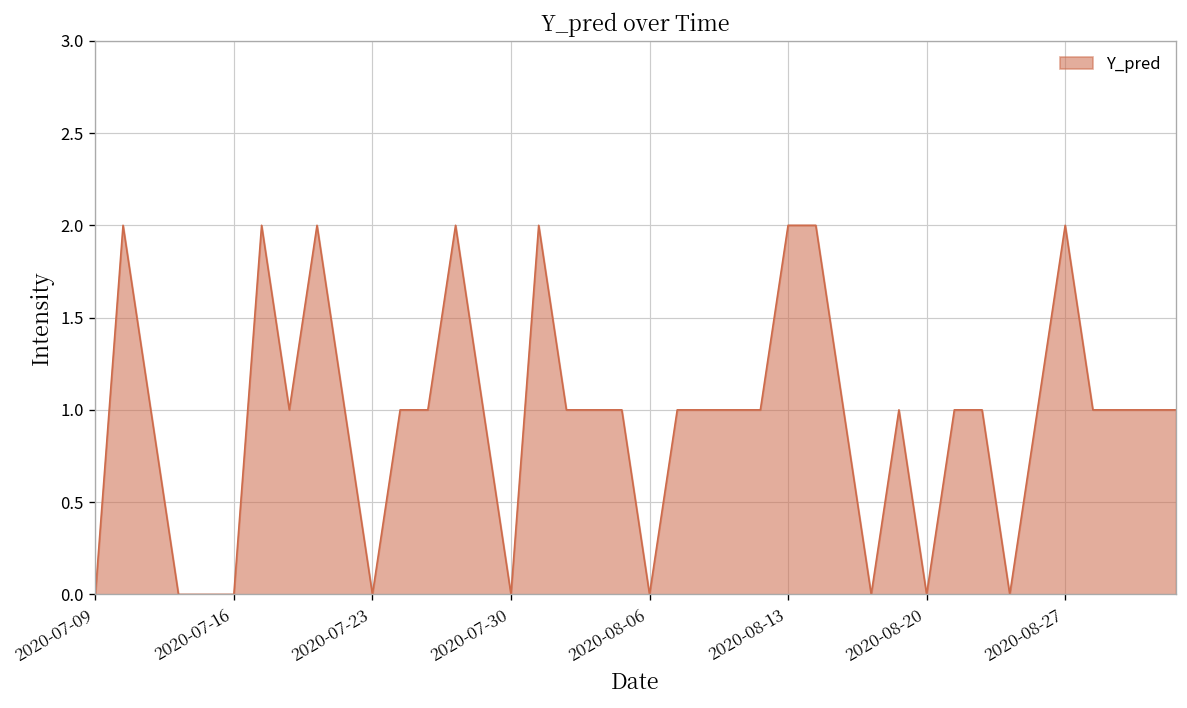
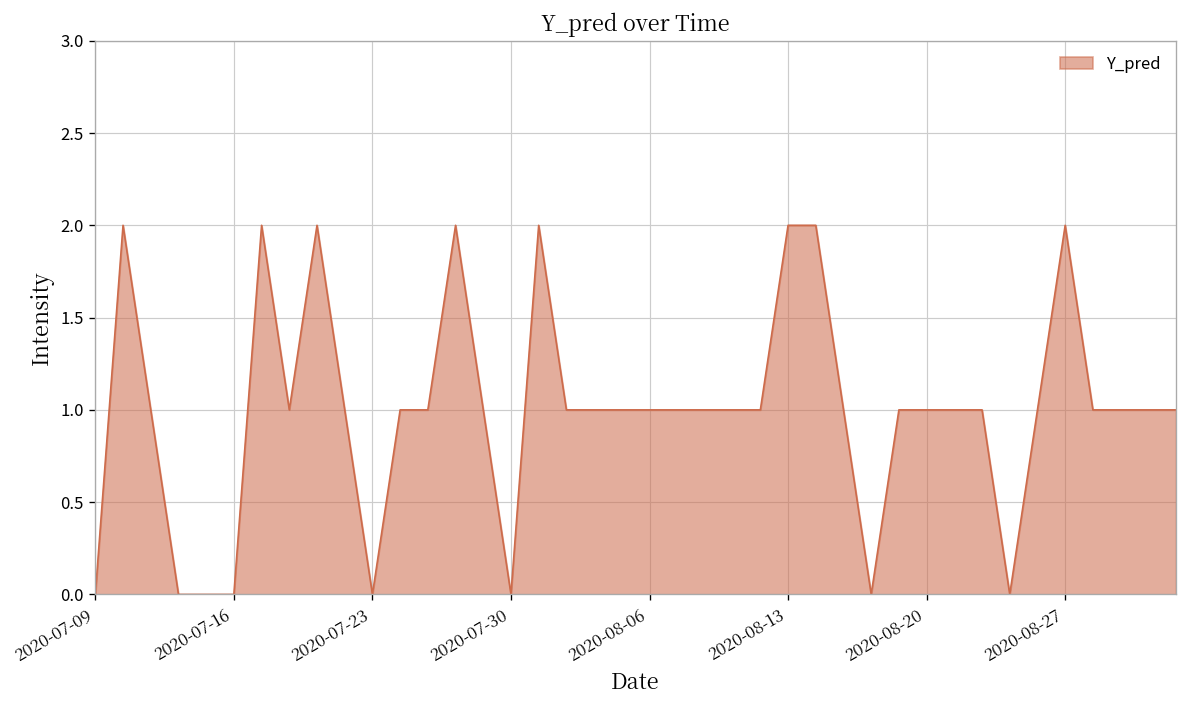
2020-08-06: 0 -> 1
2020-08-20: 0 -> 1
